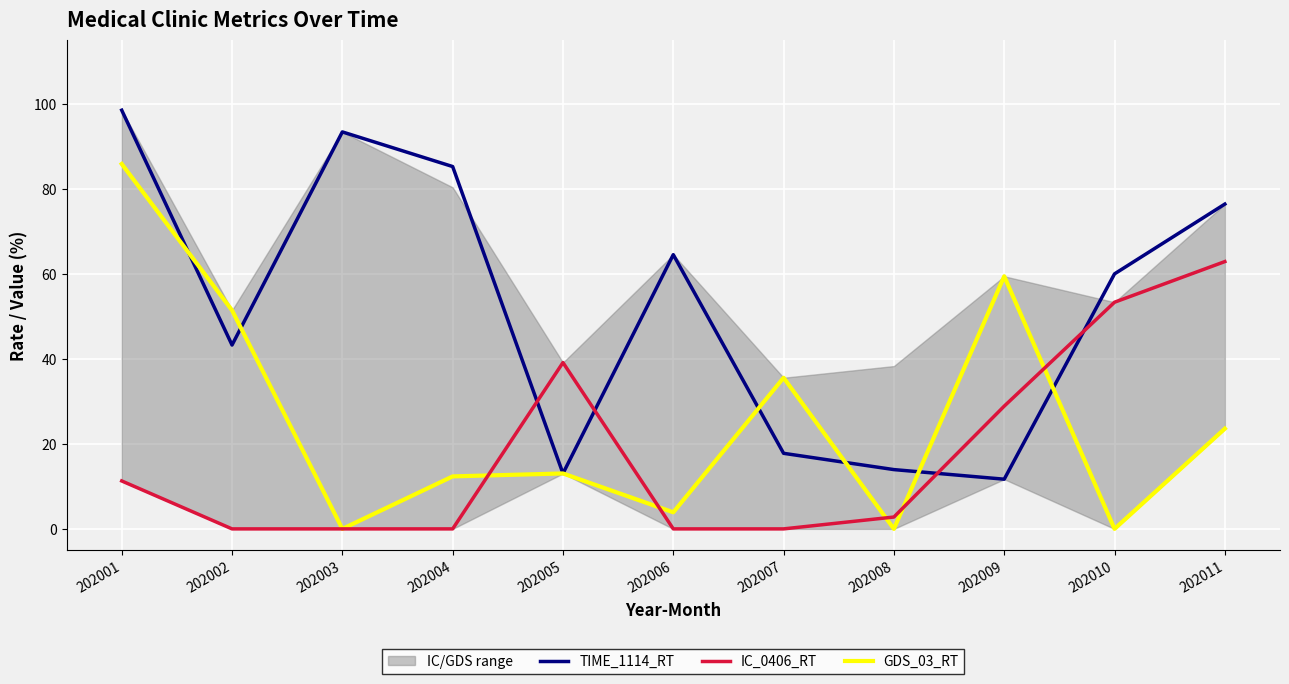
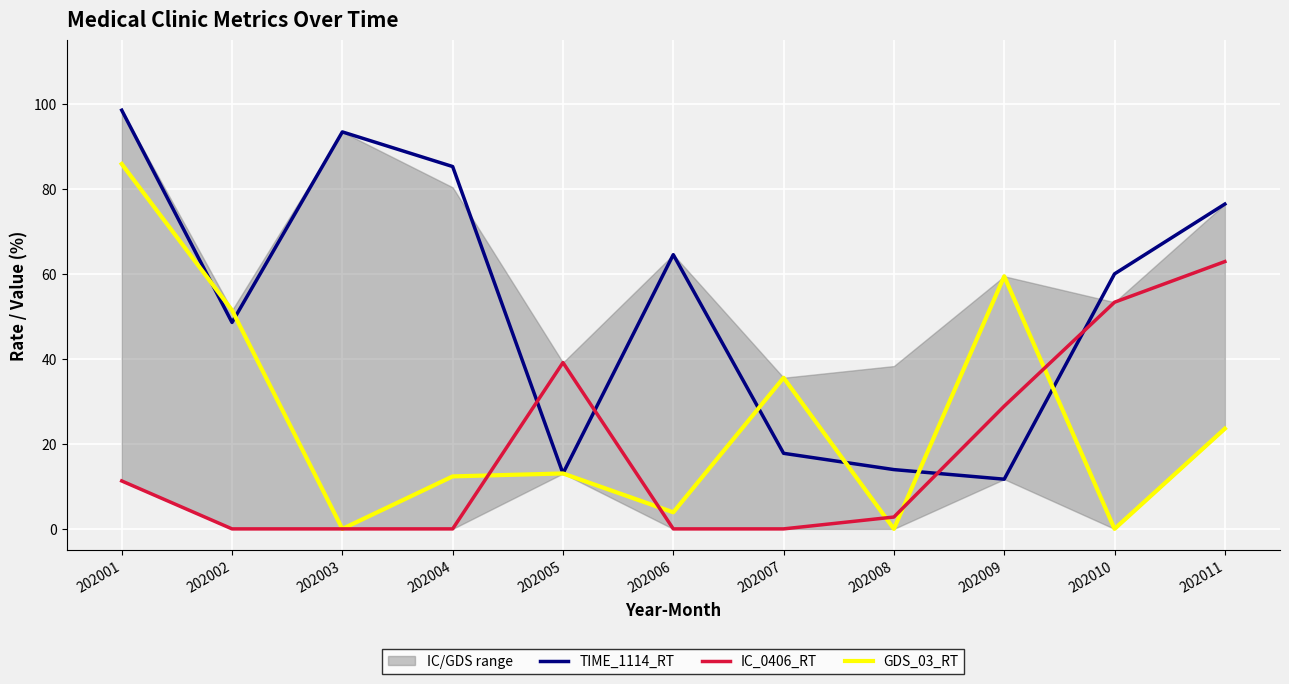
TIME_1114_RT, 202002: 43 -> 49
